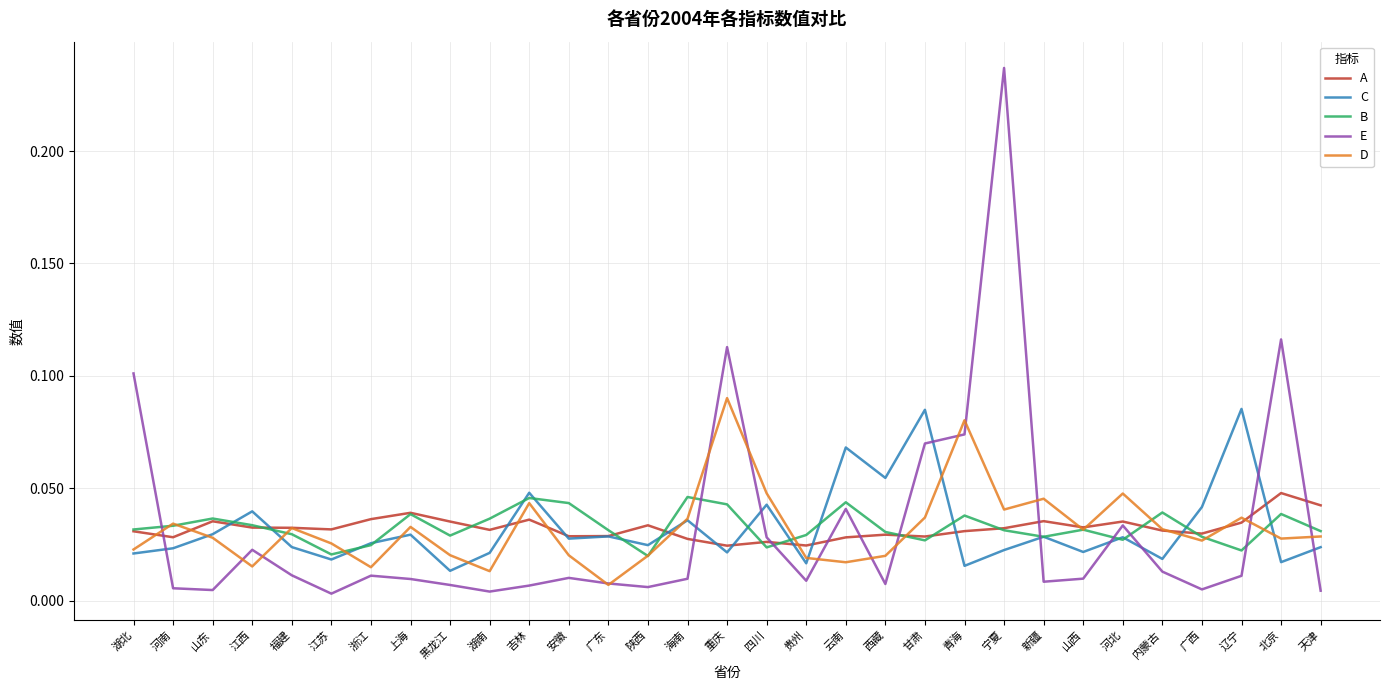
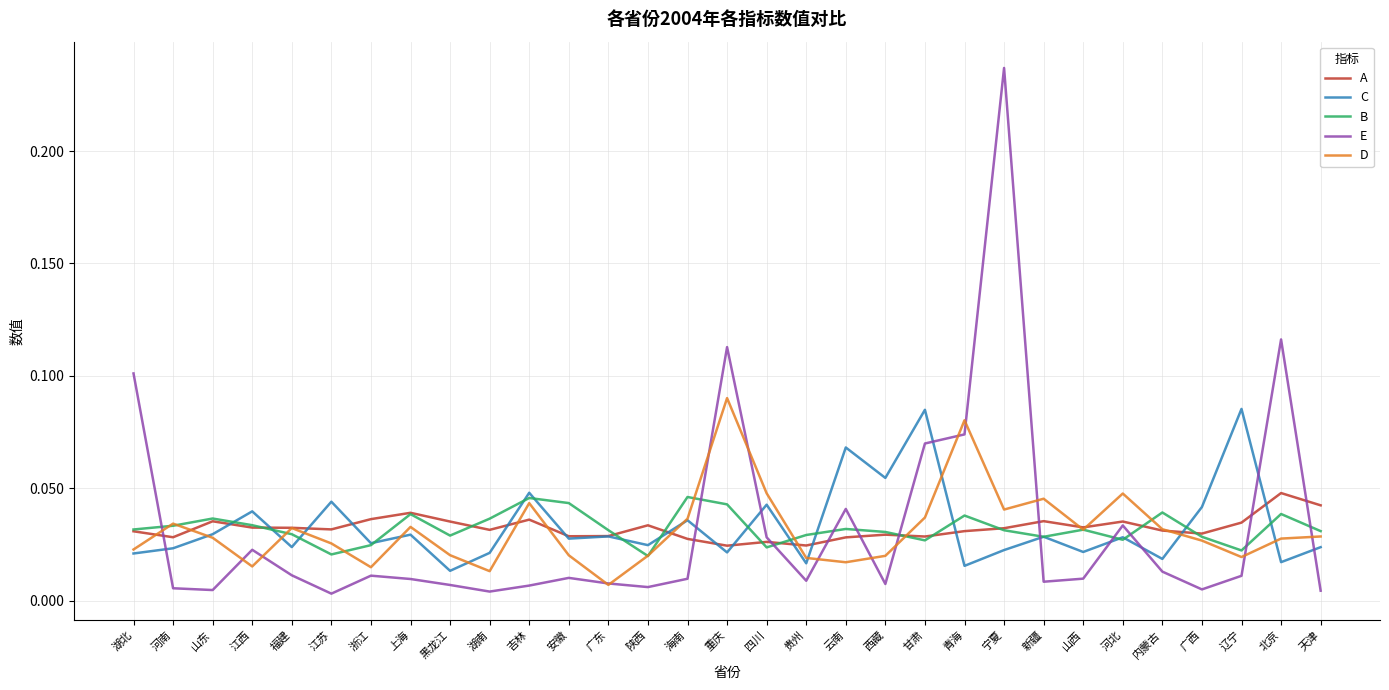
C, 江苏: 0.018 -> 0.044
B, 云南: 0.044 -> 0.032
D, 辽宁: 0.037 -> 0.019
